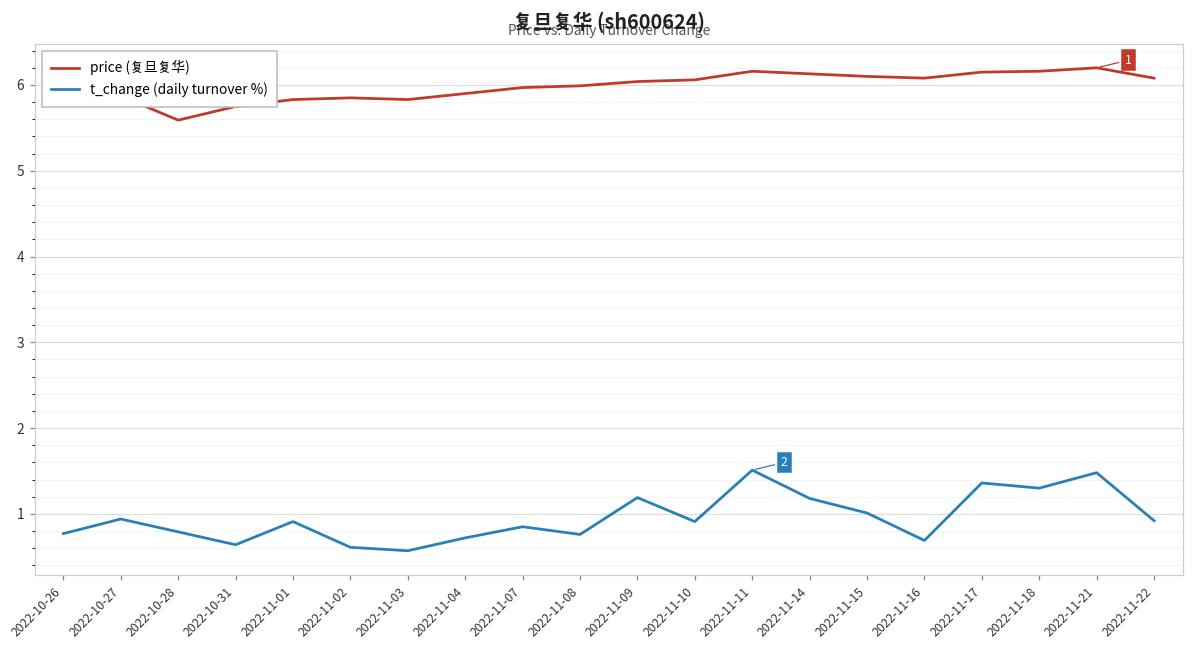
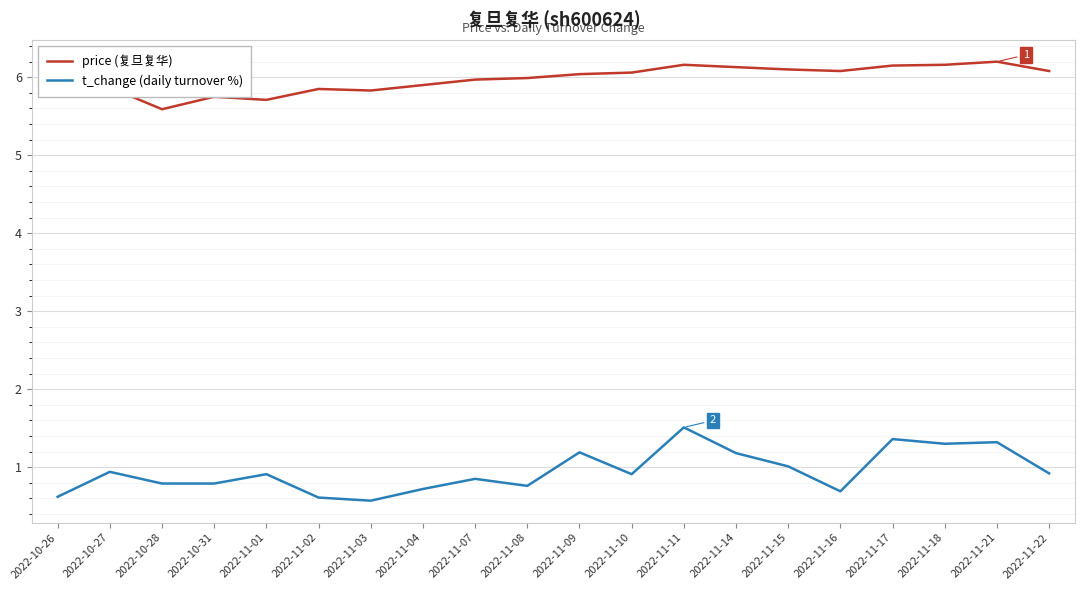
t_change (daily turnover %), 2022-10-26: 0.8 -> 0.6
t_change (daily turnover %), 2022-10-31: 0.6 -> 0.8
price (复旦复华), 2022-11-01: 5.8 -> 5.7
t_change (daily turnover %), 2022-11-21: 1.5 -> 1.3
